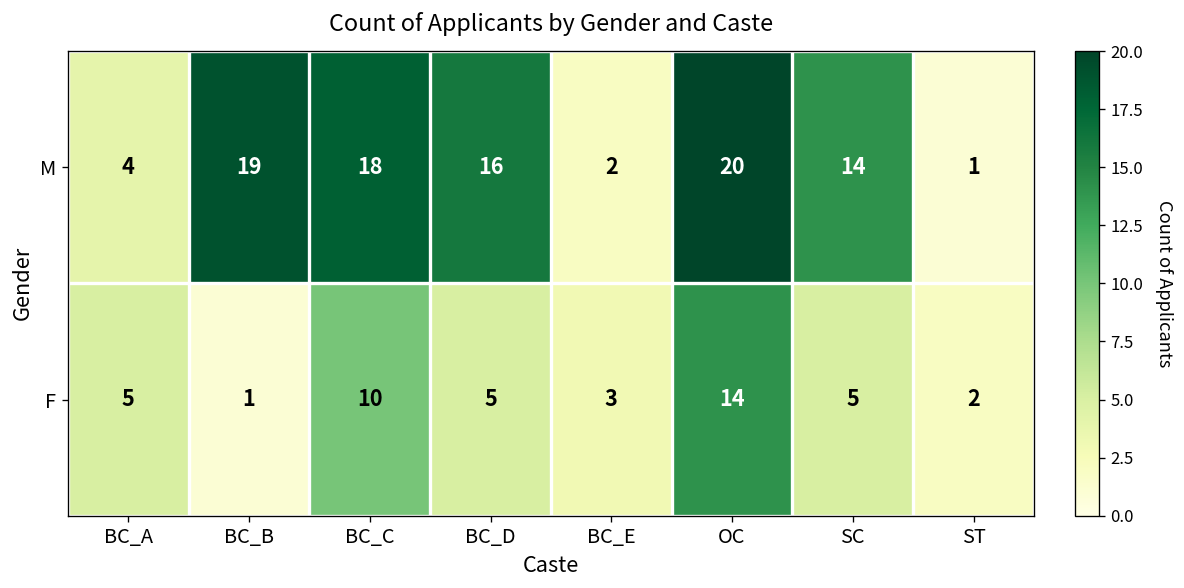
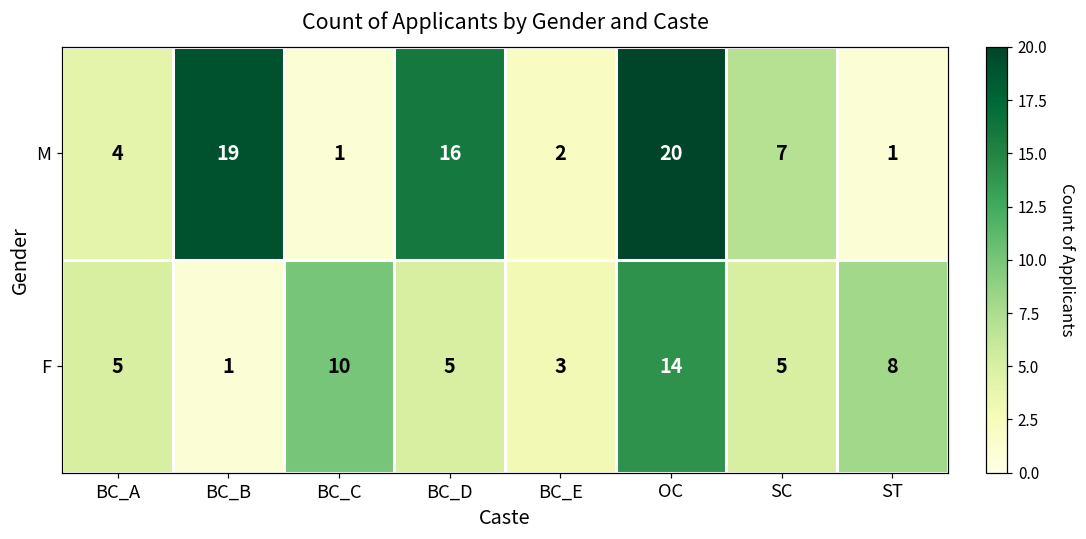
M, BC_C: 18 -> 1
M, SC: 14 -> 7
F, ST: 2 -> 8
